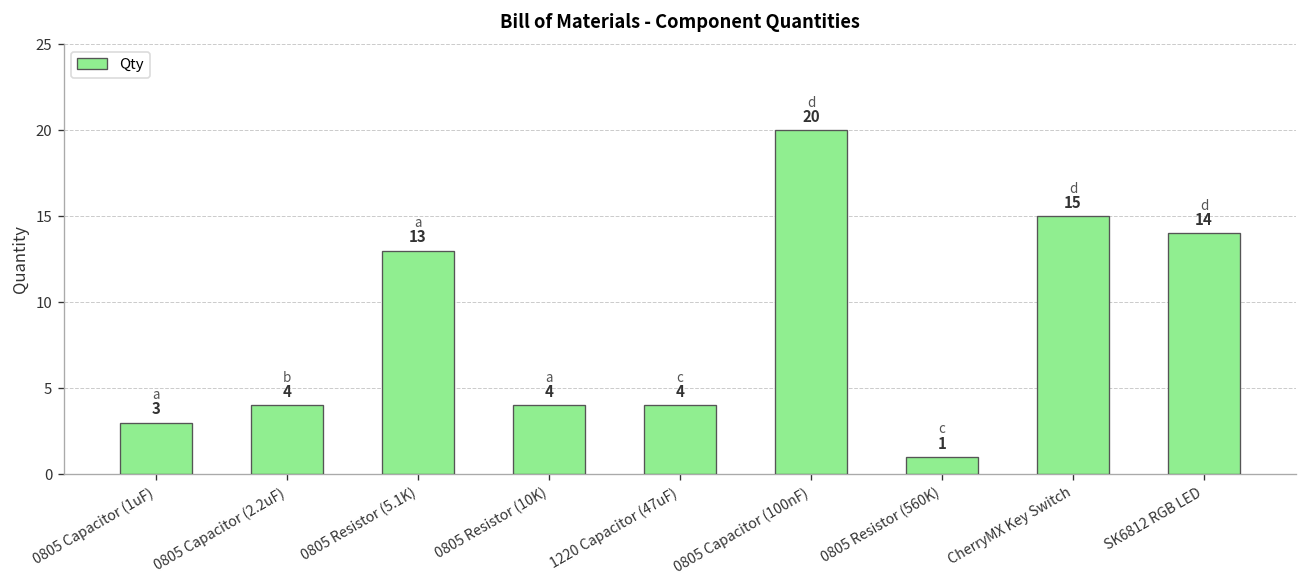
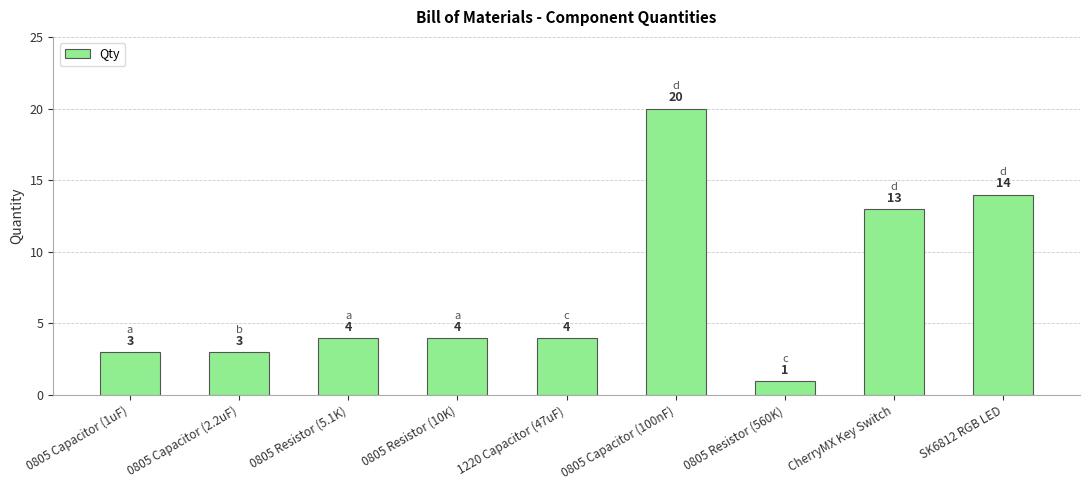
0805 Capacitor (2.2uF): 4 -> 3
0805 Resistor (5.1K): 13 -> 4
CherryMX Key Switch: 15 -> 13
